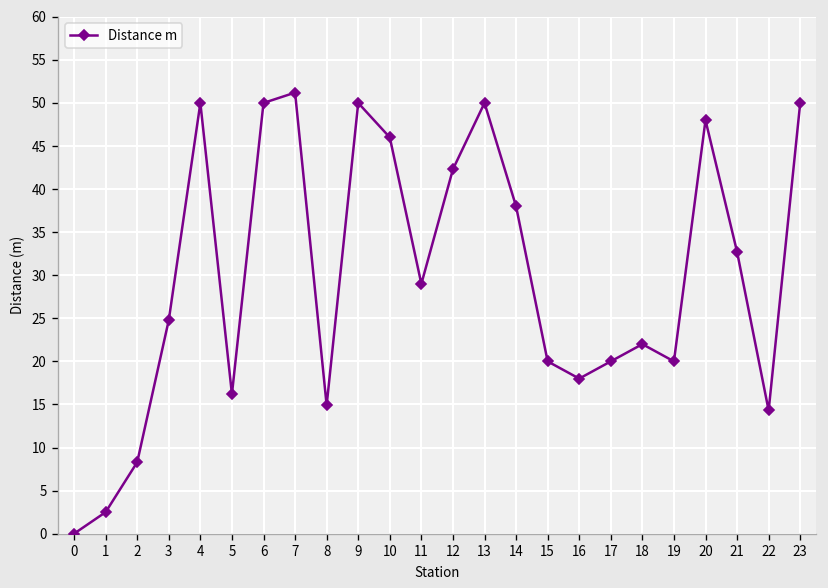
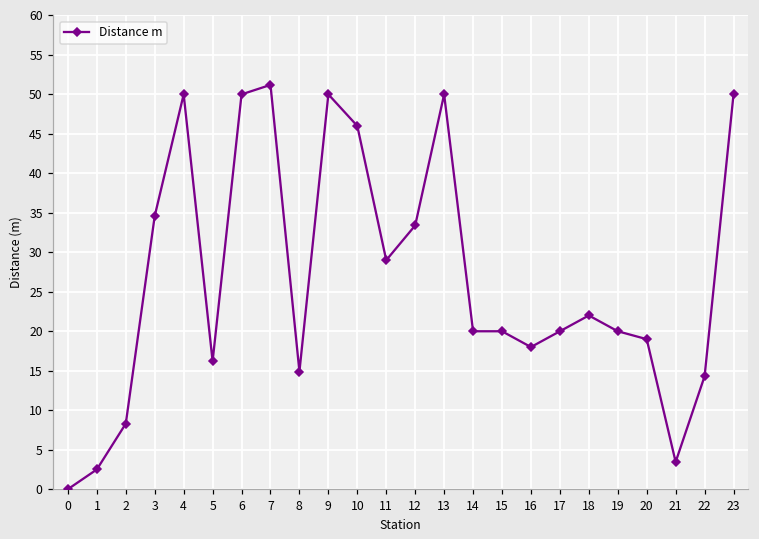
3: 25 -> 35
12: 42 -> 33
14: 38 -> 20
20: 48 -> 19
21: 33 -> 3
